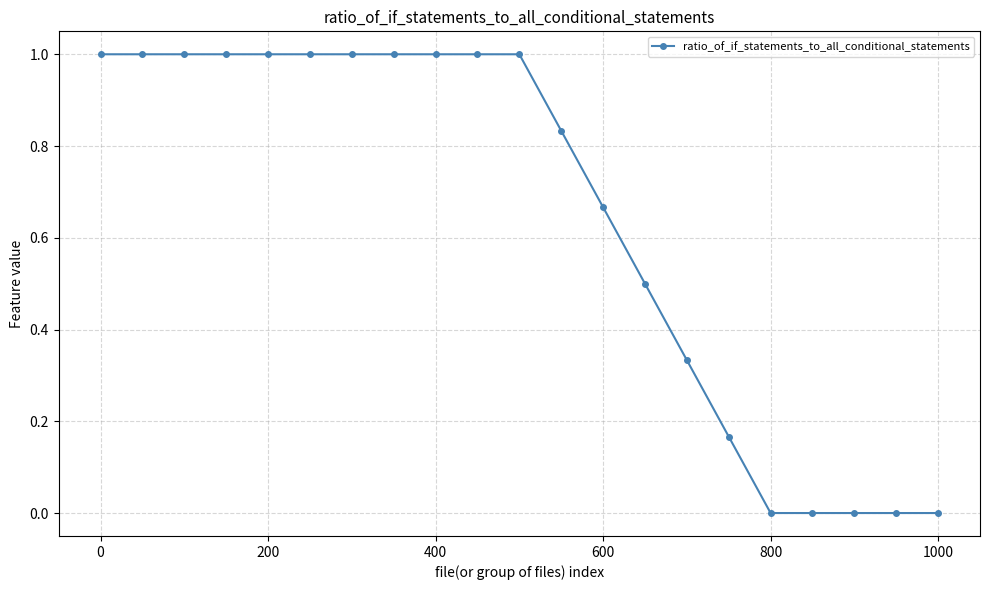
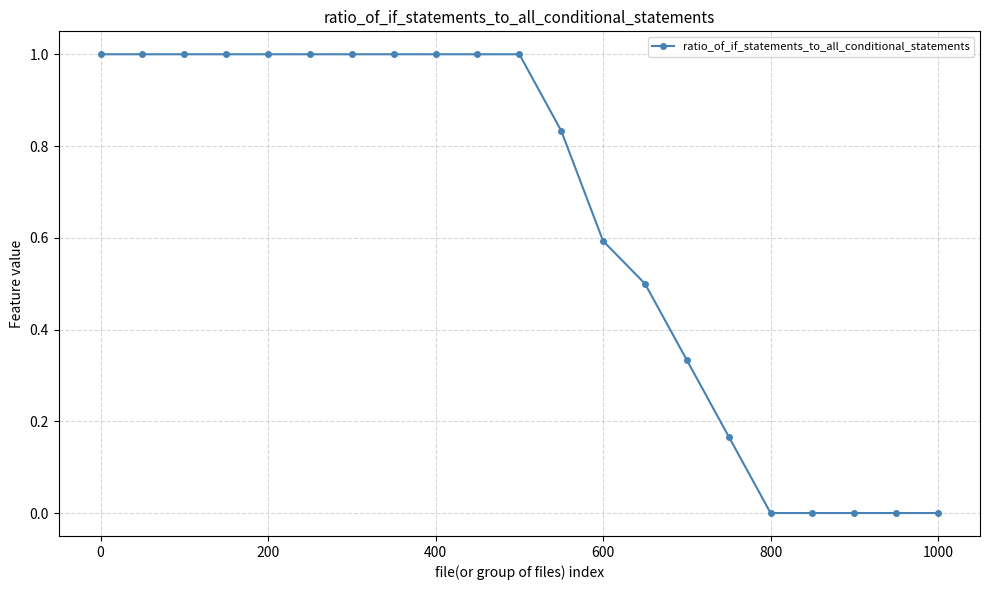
600: 0.67 -> 0.59
